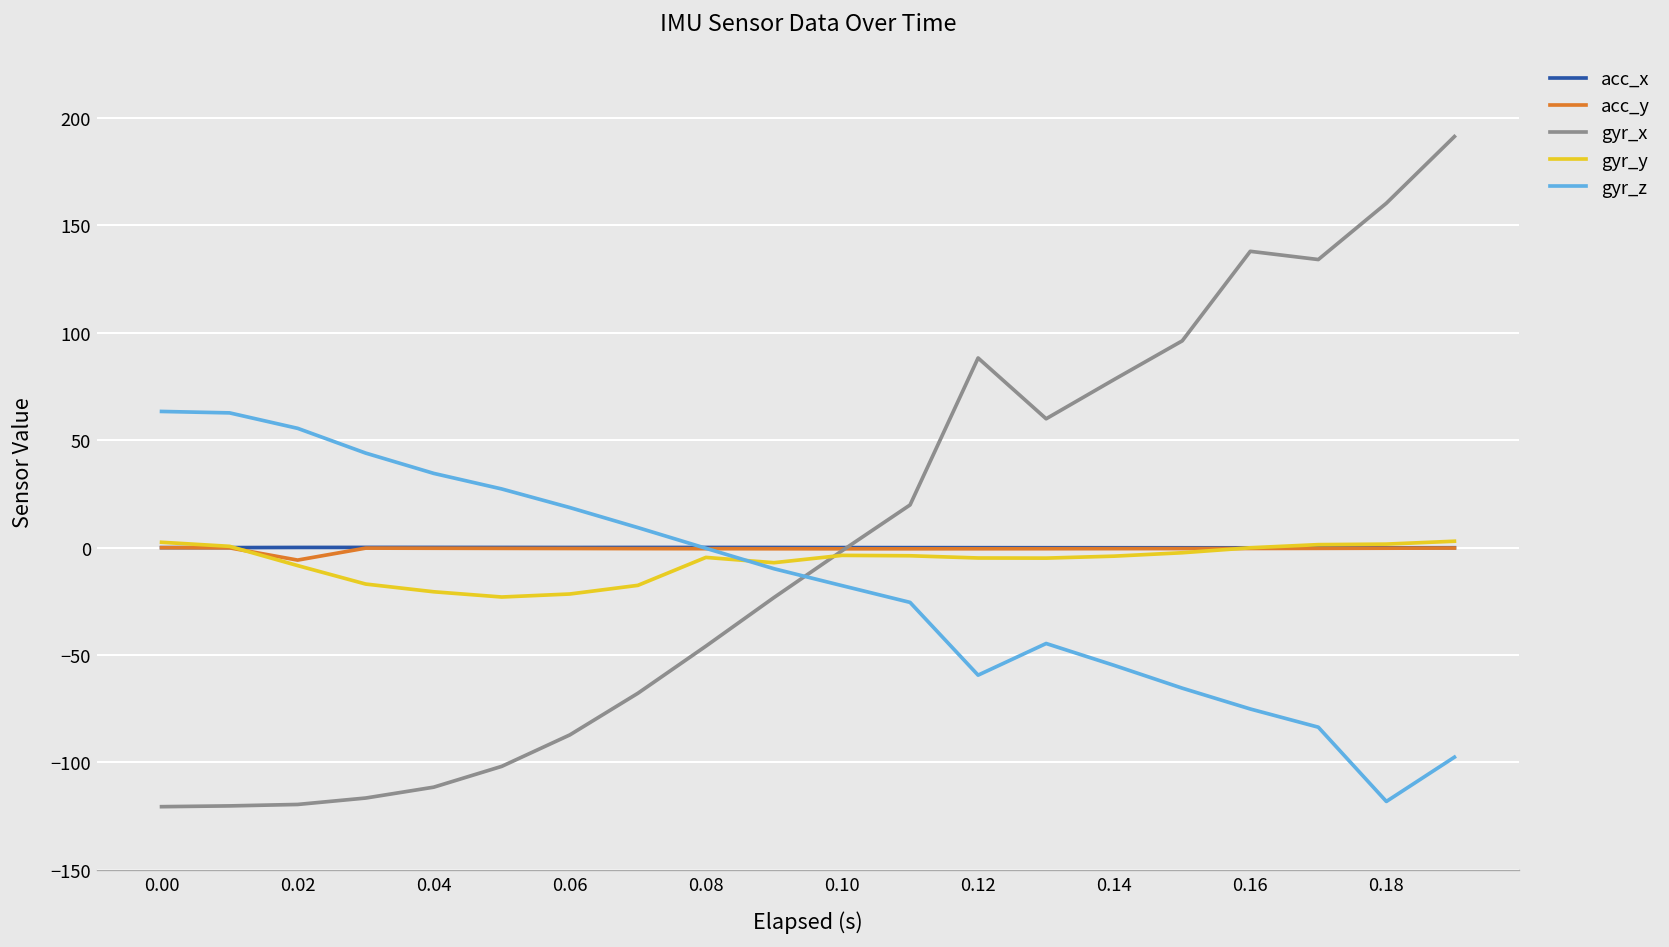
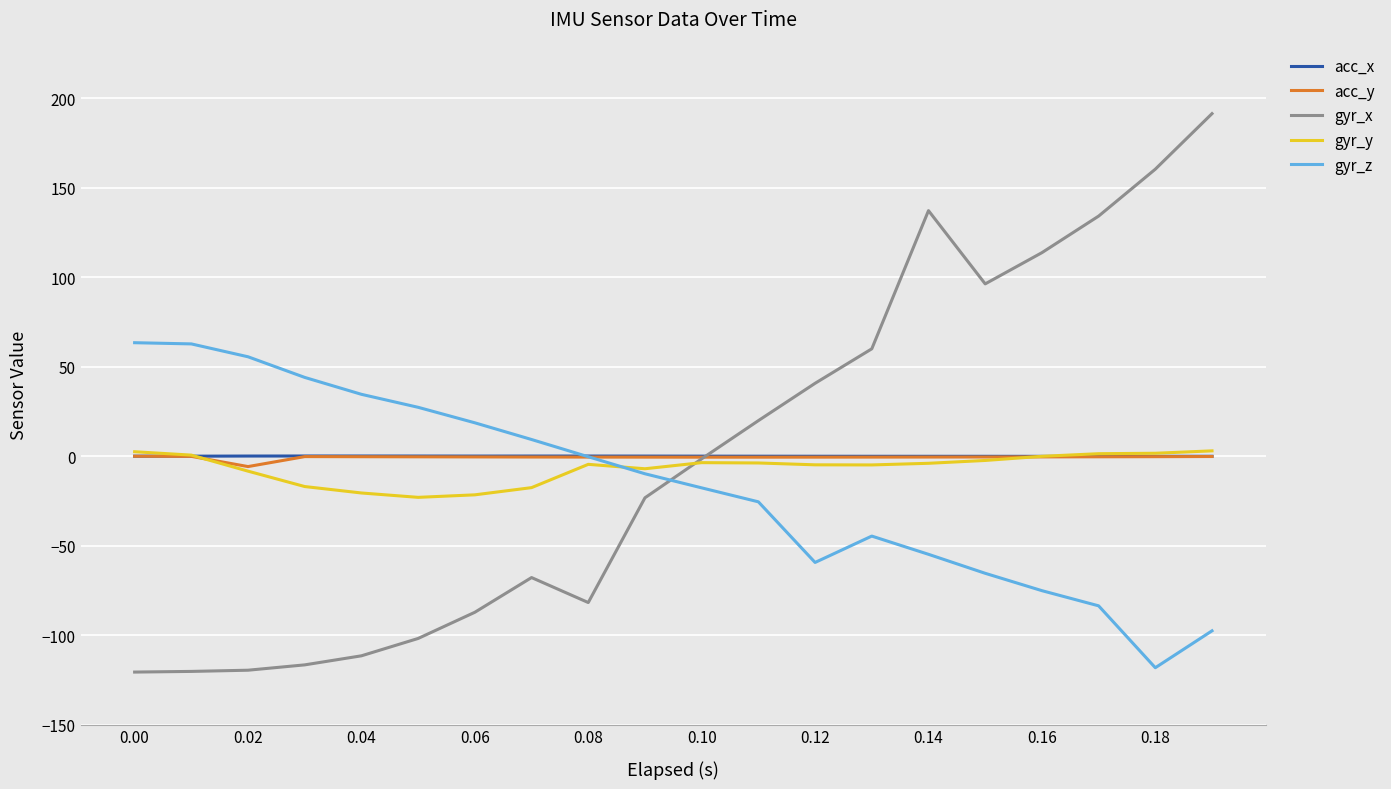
gyr_x, 0.08: -46 -> -82
gyr_x, 0.12: 88 -> 41
gyr_x, 0.14: 78 -> 137
gyr_x, 0.16: 138 -> 114
